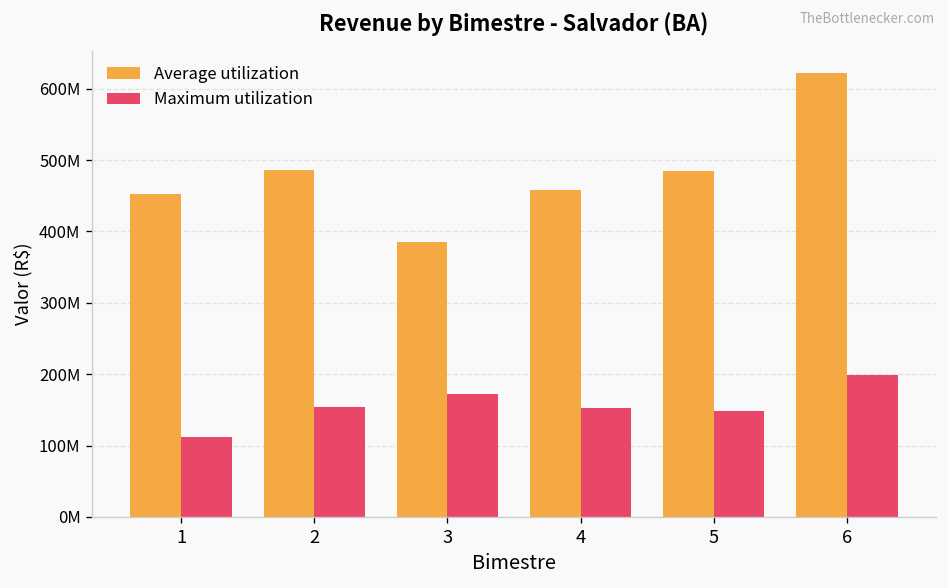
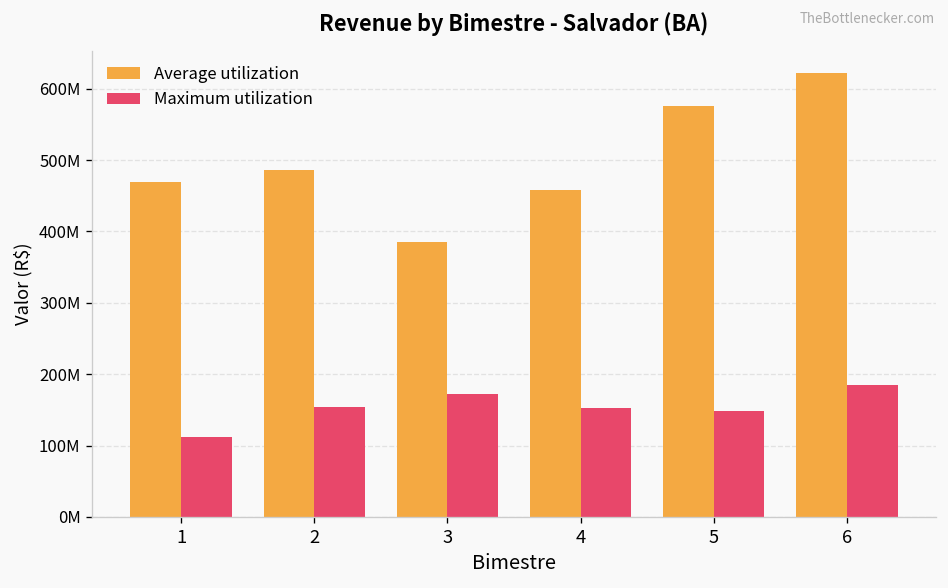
Average utilization, 1: 450000000 -> 470000000
Average utilization, 5: 480000000 -> 580000000
Maximum utilization, 6: 200000000 -> 180000000
